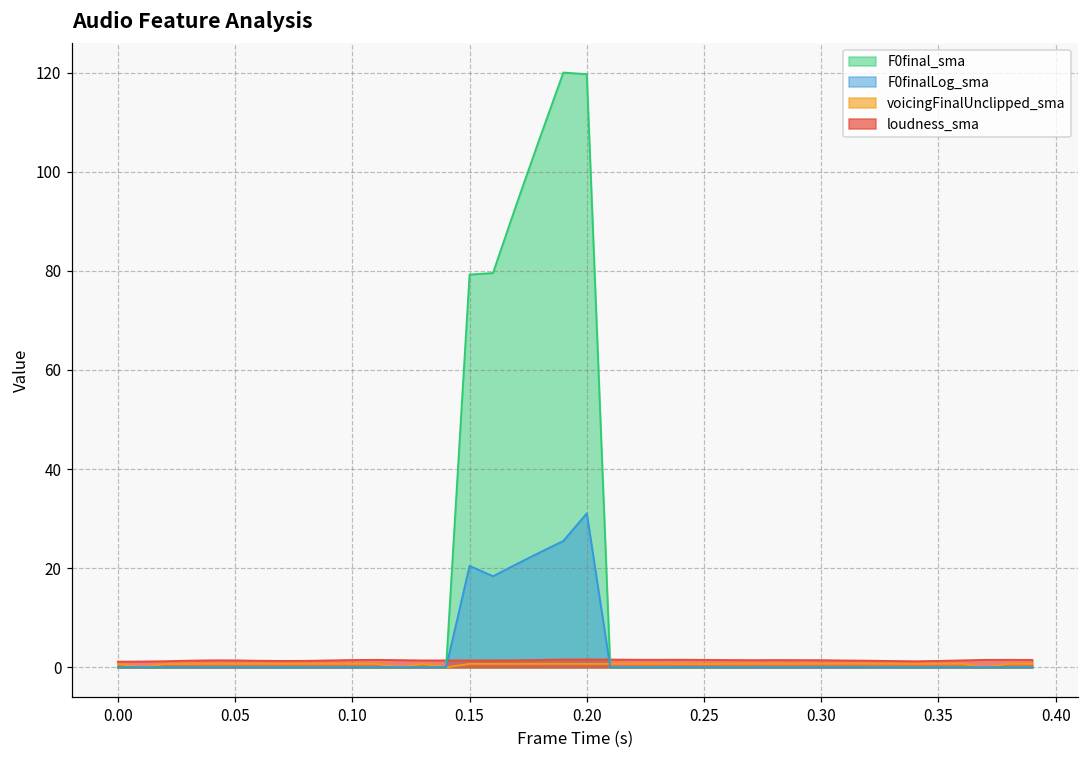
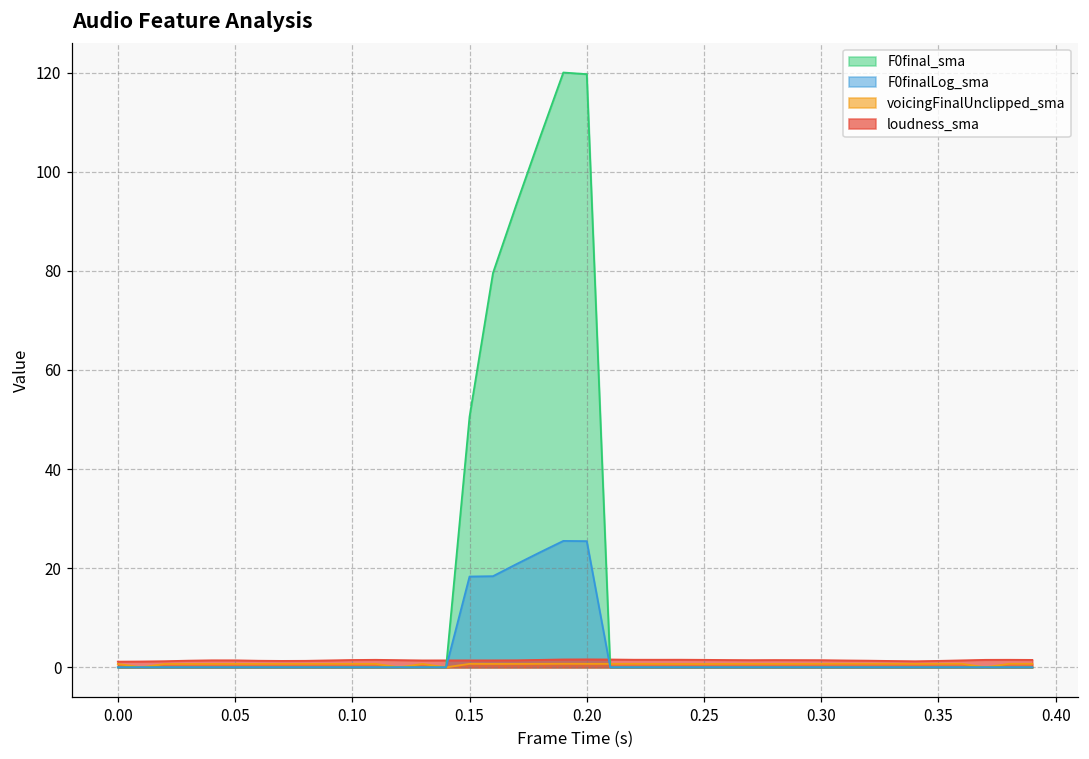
F0final_sma, 0.15: 79 -> 51
F0finalLog_sma, 0.15: 20 -> 18
F0finalLog_sma, 0.20: 31 -> 25
